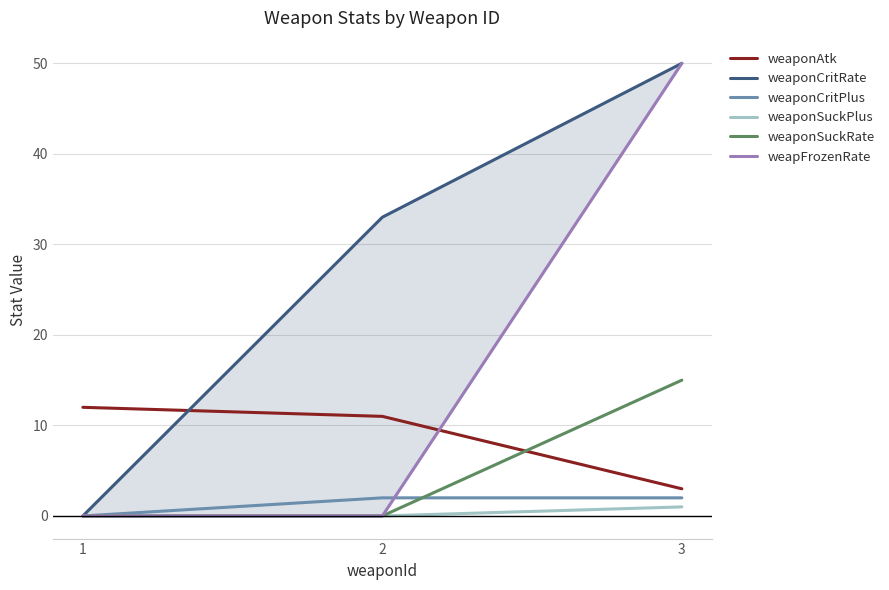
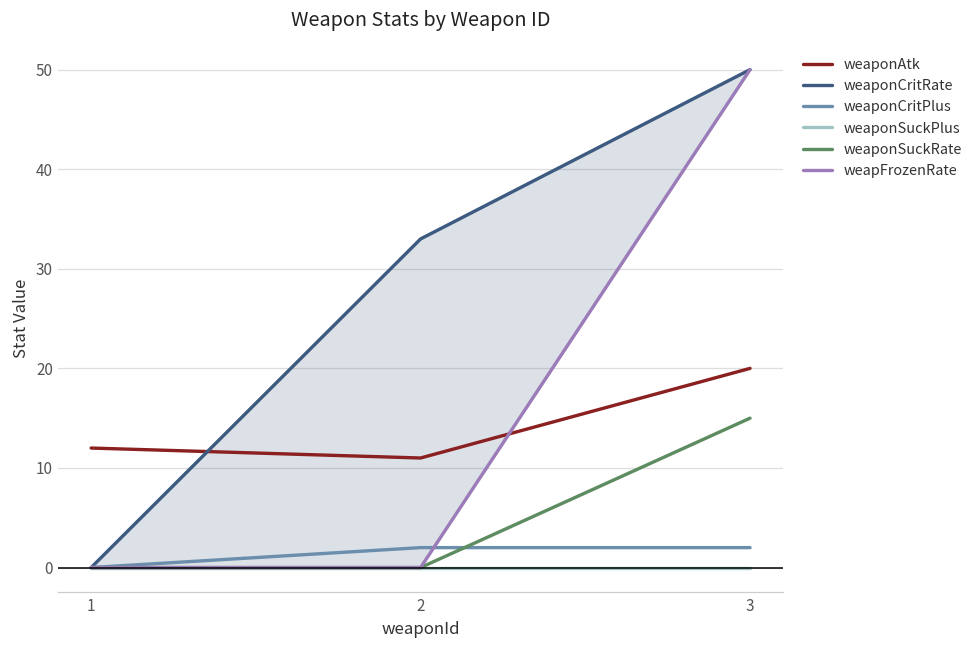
weaponAtk, 3: 3 -> 20
weaponSuckPlus, 3: 1 -> 0
